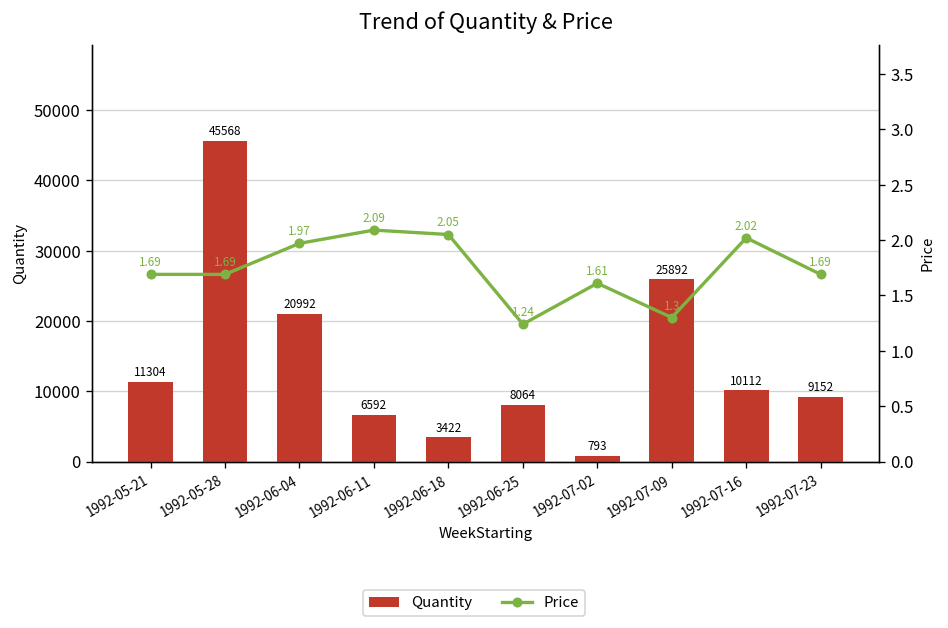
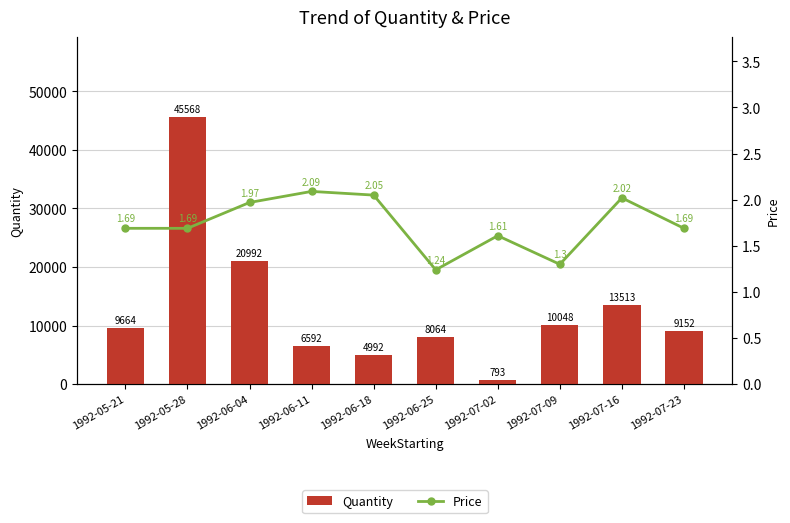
Quantity, 1992-05-21: 11304 -> 9664
Quantity, 1992-06-18: 3422 -> 4992
Quantity, 1992-07-09: 25892 -> 10048
Quantity, 1992-07-16: 10112 -> 13513
